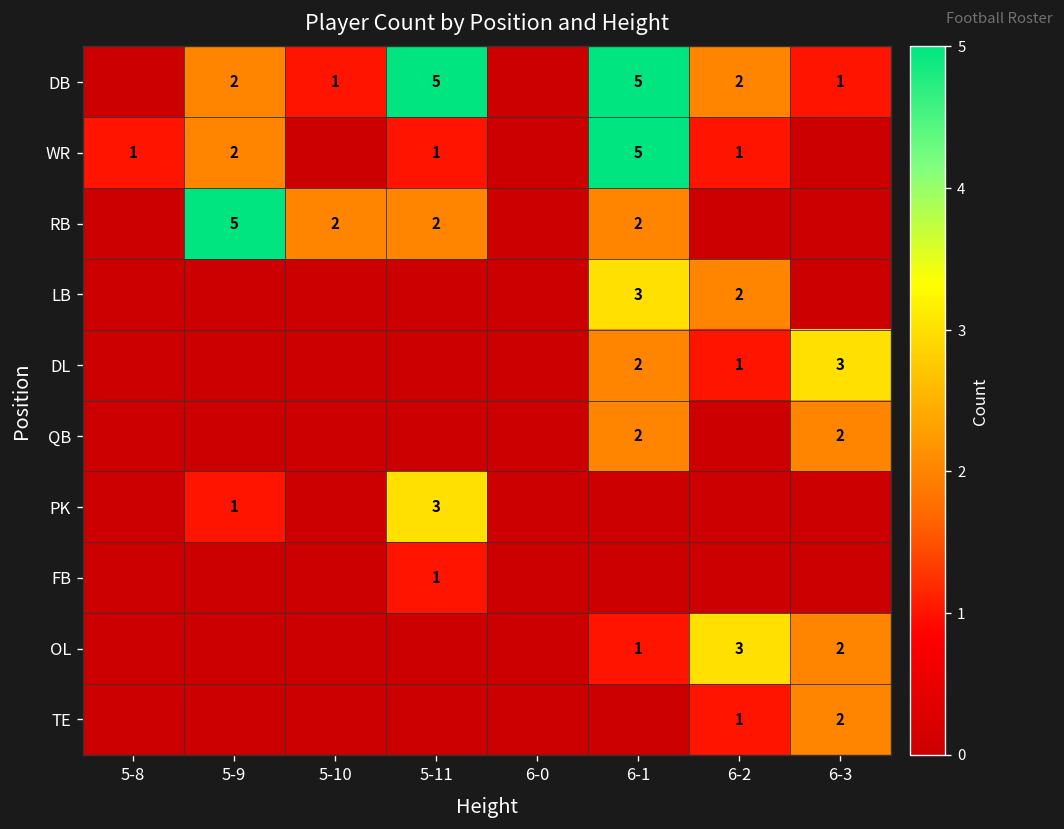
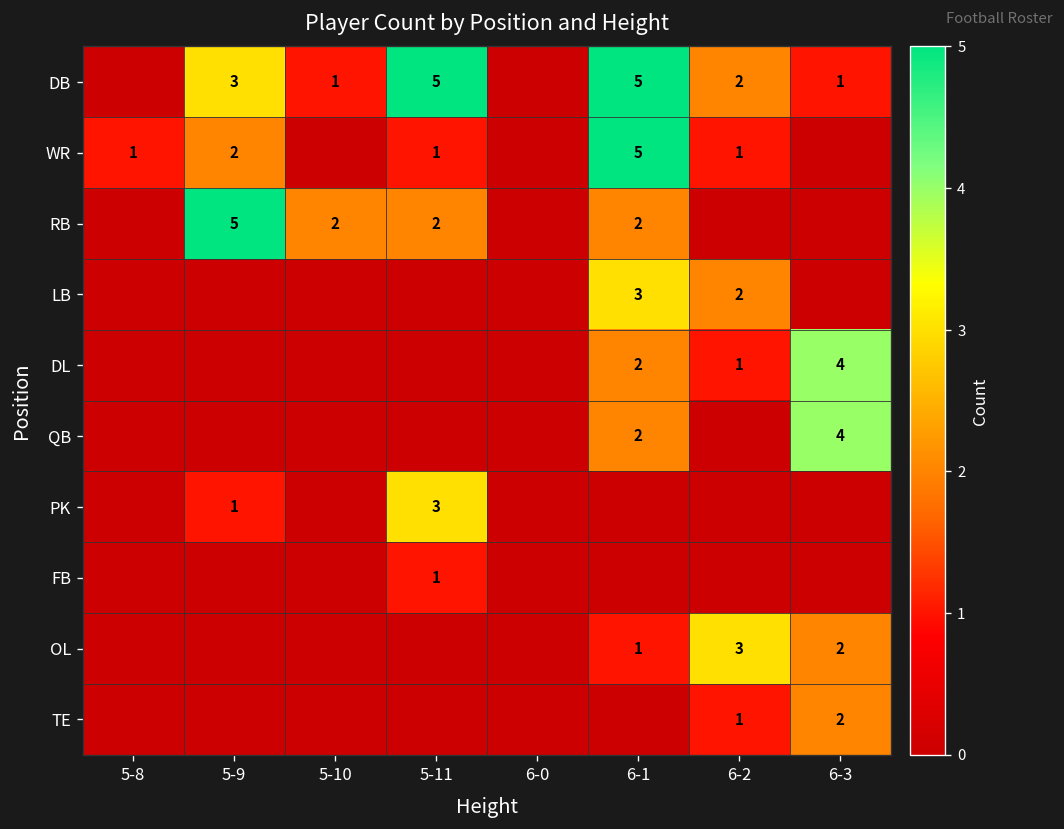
DB, 5-9: 2 -> 3
DL, 6-3: 3 -> 4
QB, 6-3: 2 -> 4
